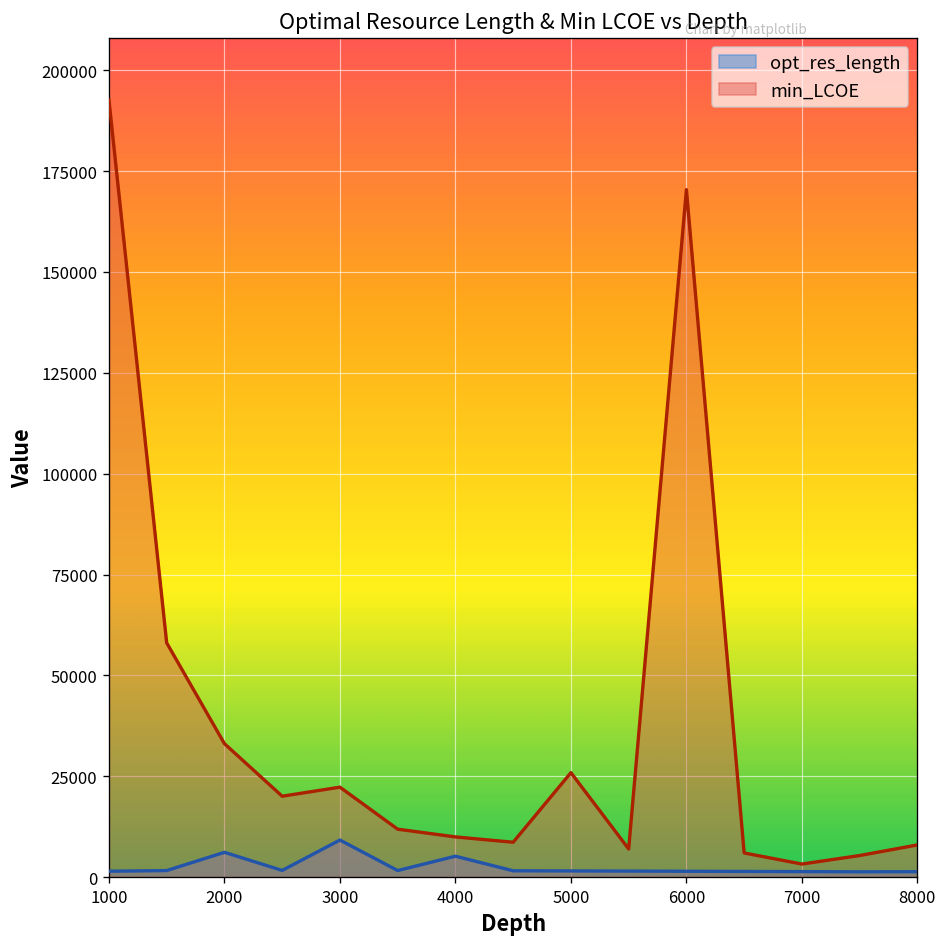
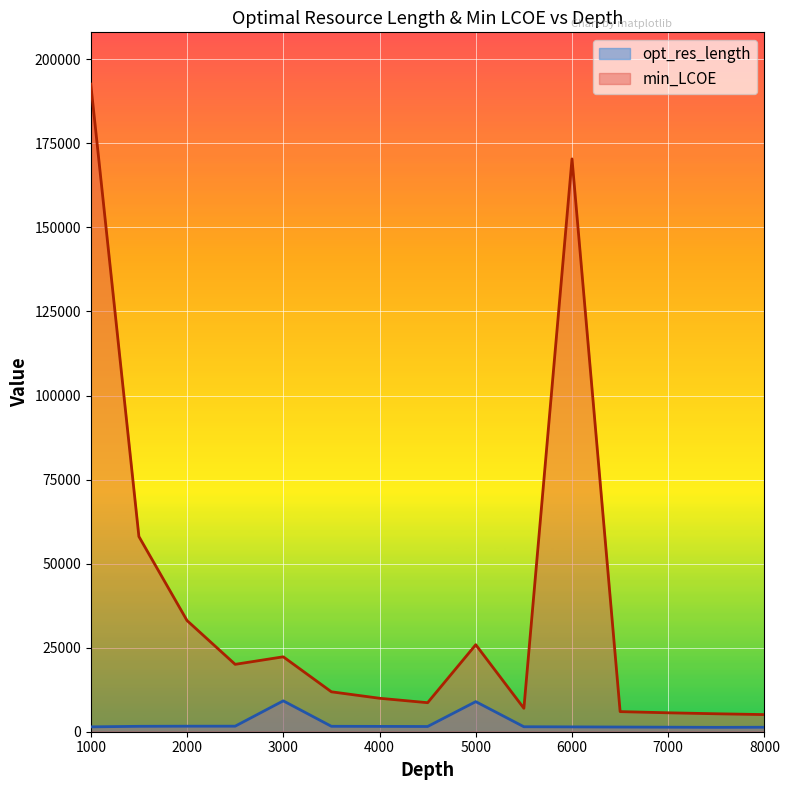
opt_res_length, 2000: 6000 -> 2000
opt_res_length, 4000: 5000 -> 2000
opt_res_length, 5000: 2000 -> 9000
min_LCOE, 7000: 3000 -> 6000
min_LCOE, 8000: 8000 -> 5000
